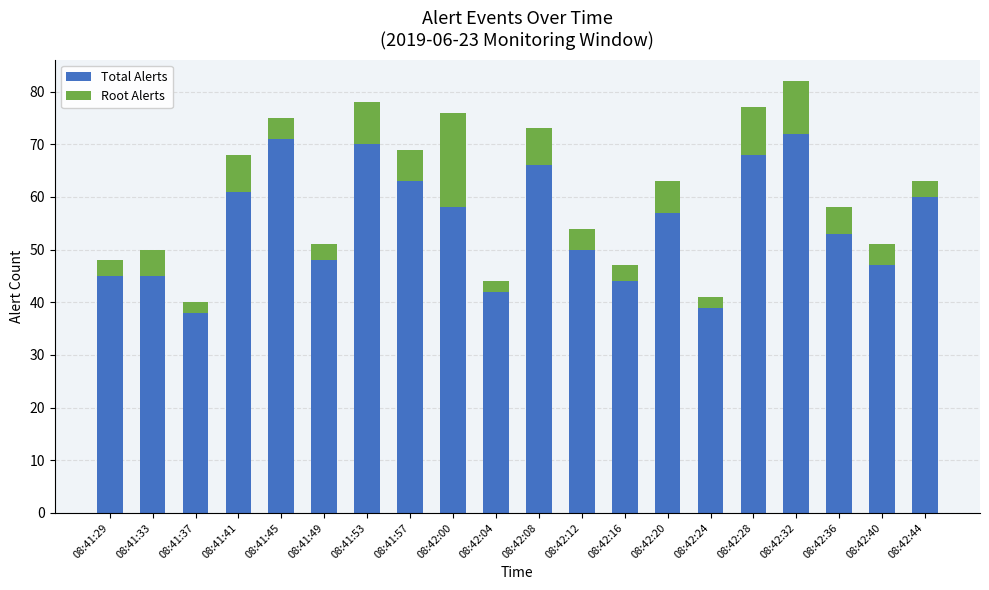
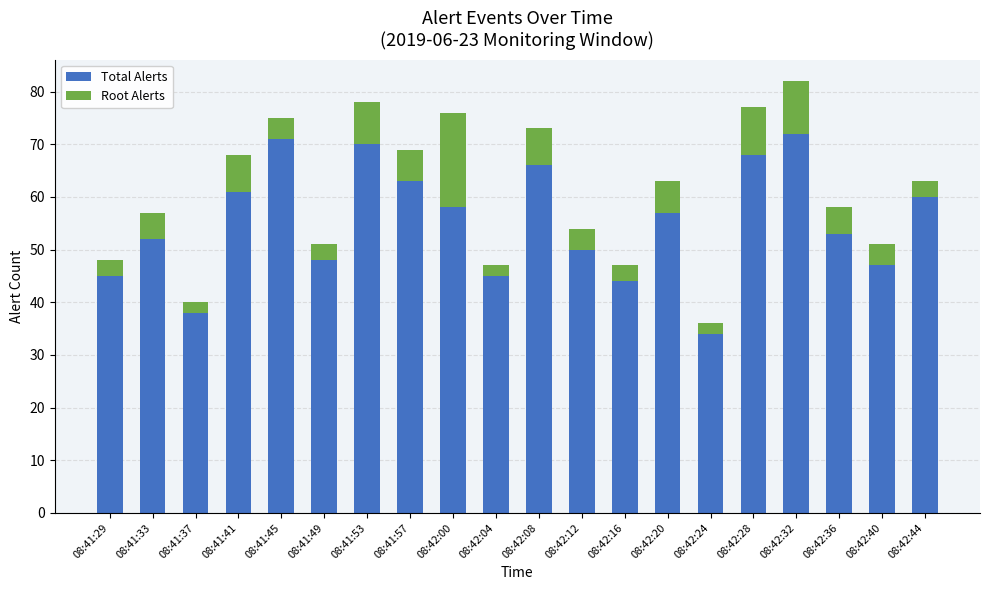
Total Alerts, 08:41:33: 45 -> 52
Total Alerts, 08:42:04: 42 -> 45
Total Alerts, 08:42:24: 39 -> 34
